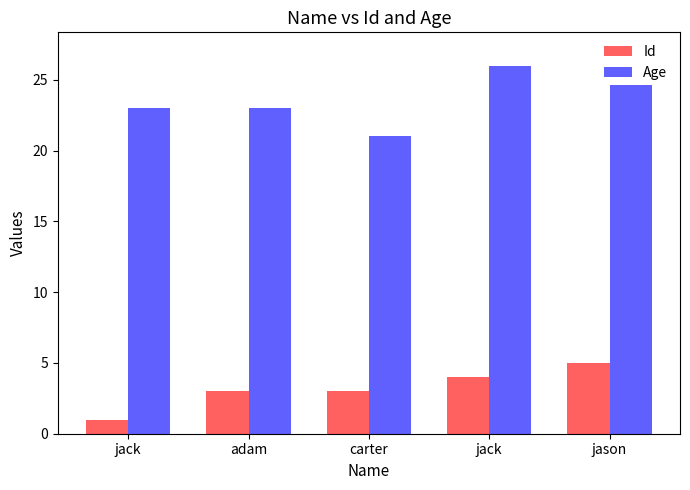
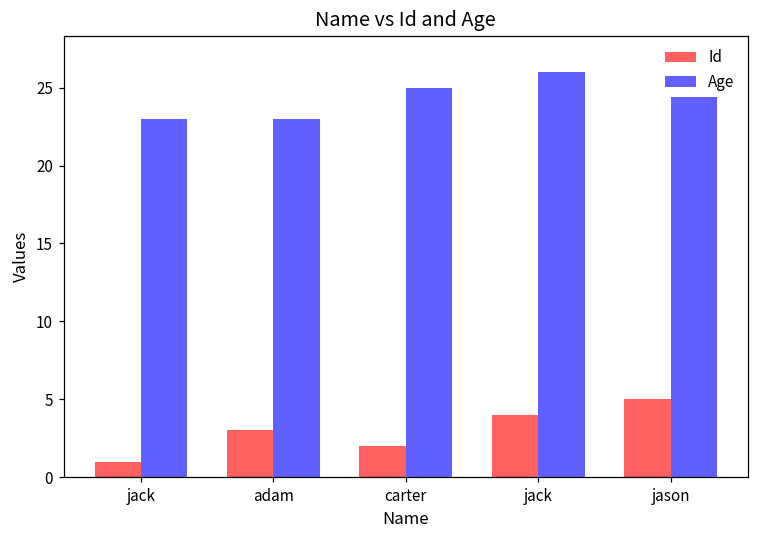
Id, carter: 3 -> 2
Age, carter: 21 -> 25
